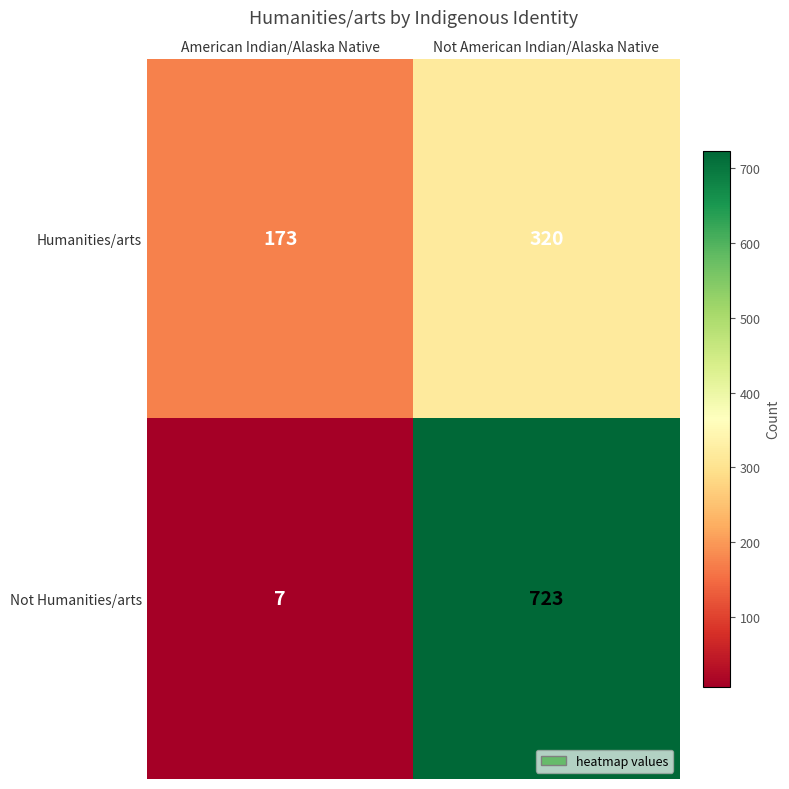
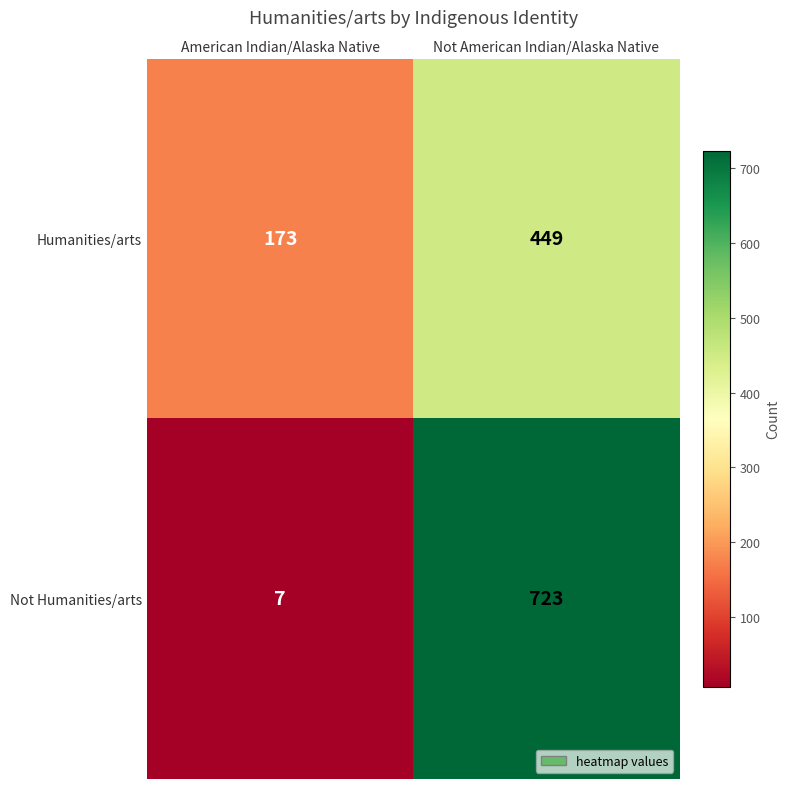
Humanities/arts, Not American Indian/Alaska Native: 320 -> 449
